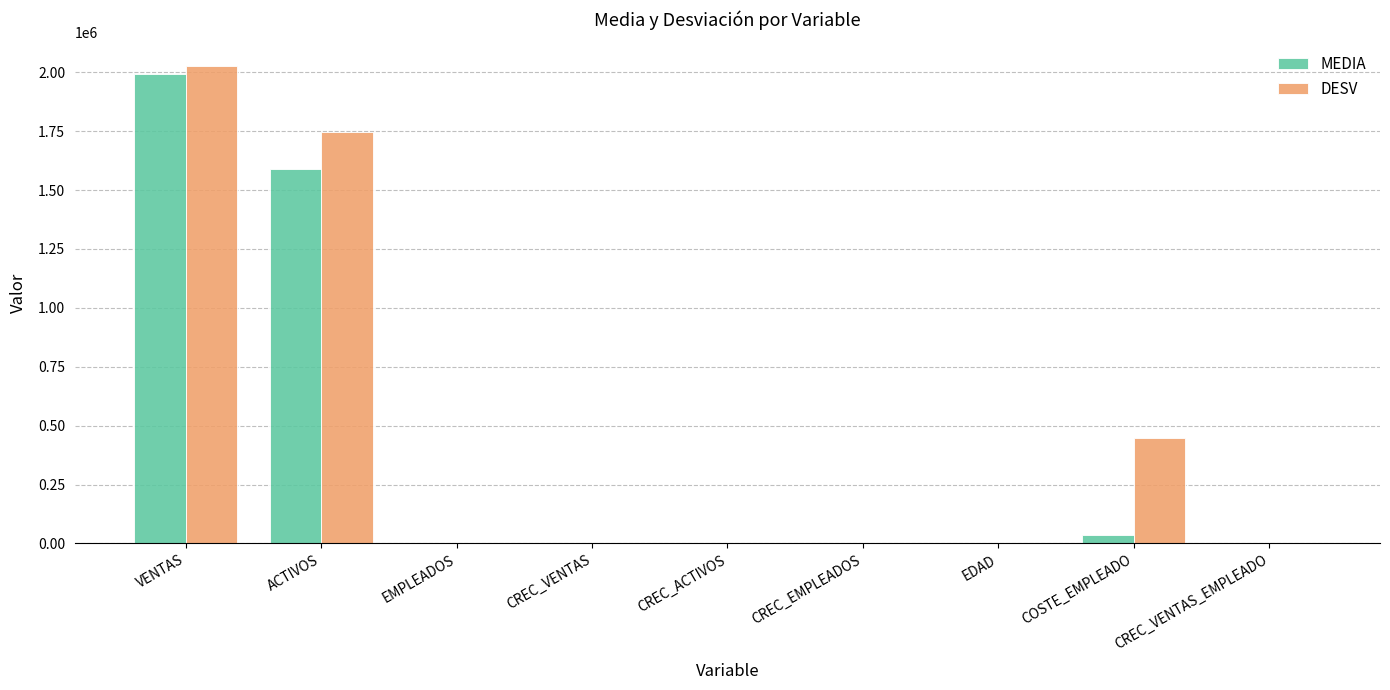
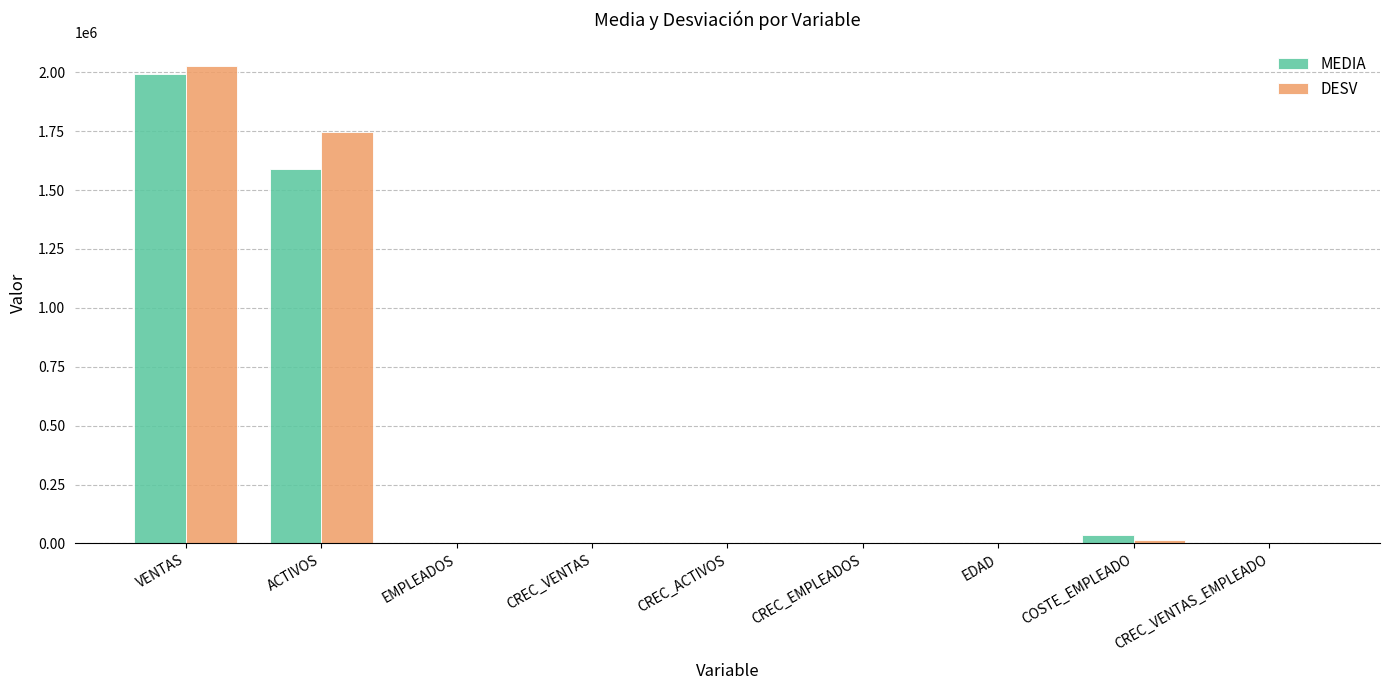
DESV, COSTE_EMPLEADO: 450000 -> 10000
